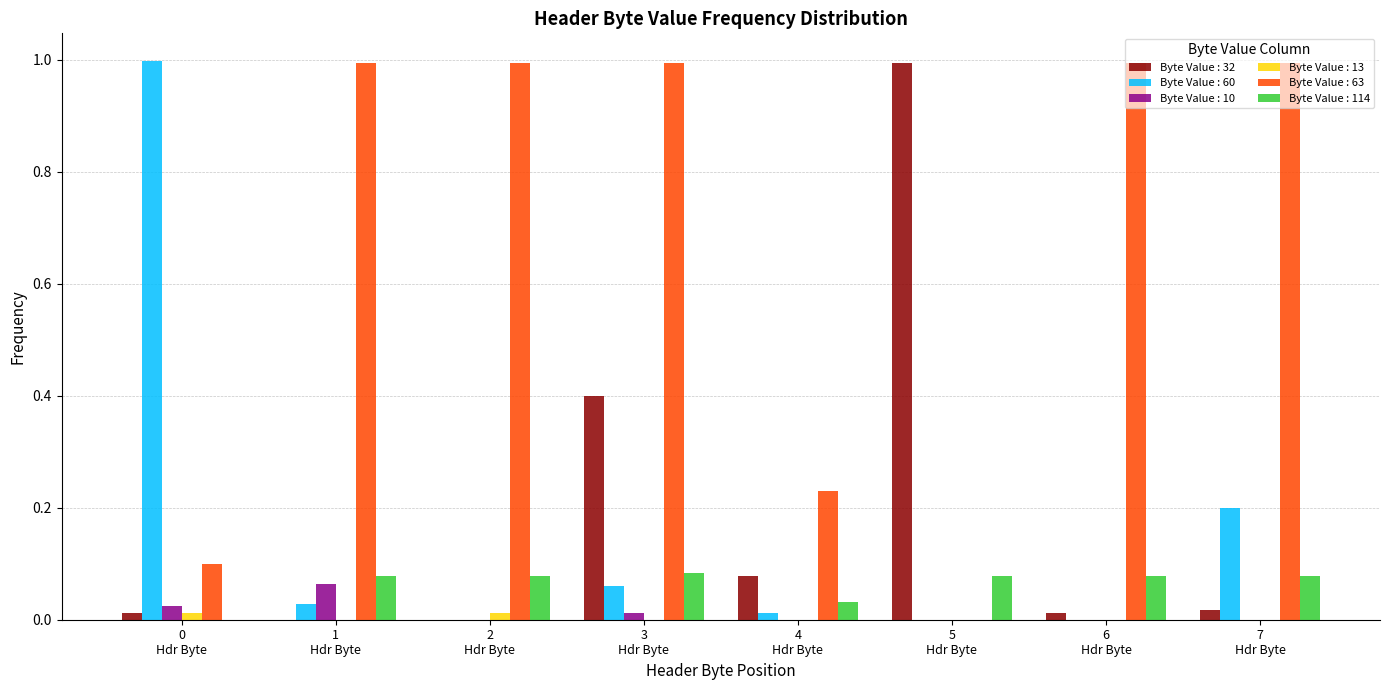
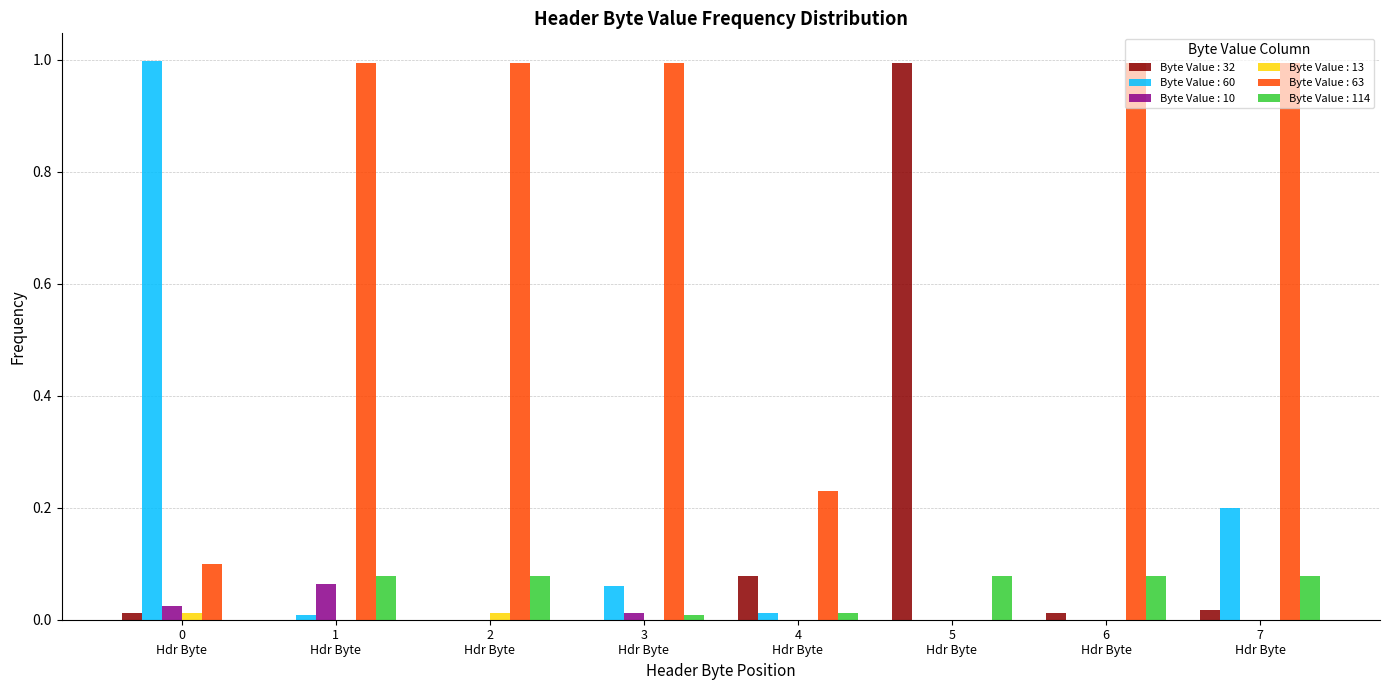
Byte Value : 60, 1 Hdr Byte: 0.03 -> 0.01
Byte Value : 32, 3 Hdr Byte: 0.4 -> 0.0
Byte Value : 114, 3 Hdr Byte: 0.08 -> 0.01
Byte Value : 114, 4 Hdr Byte: 0.03 -> 0.01
